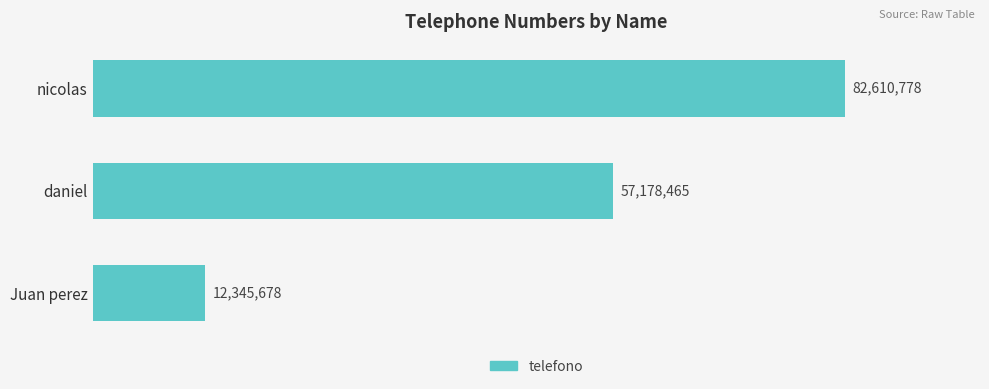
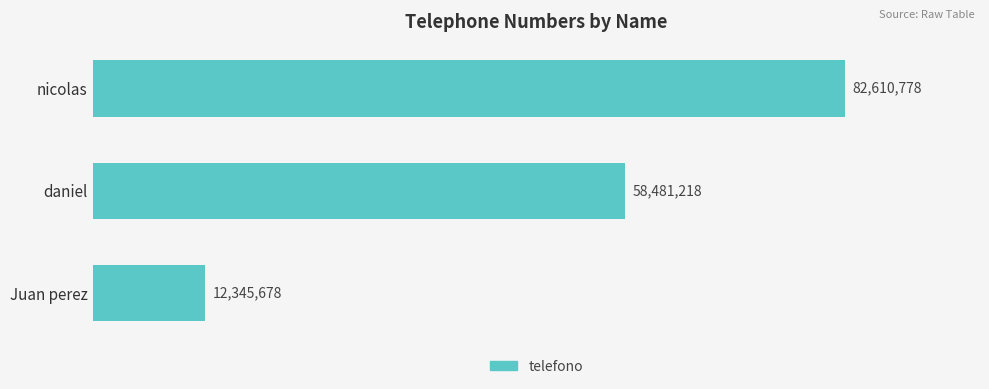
daniel: 57,178,465 -> 58,481,218
